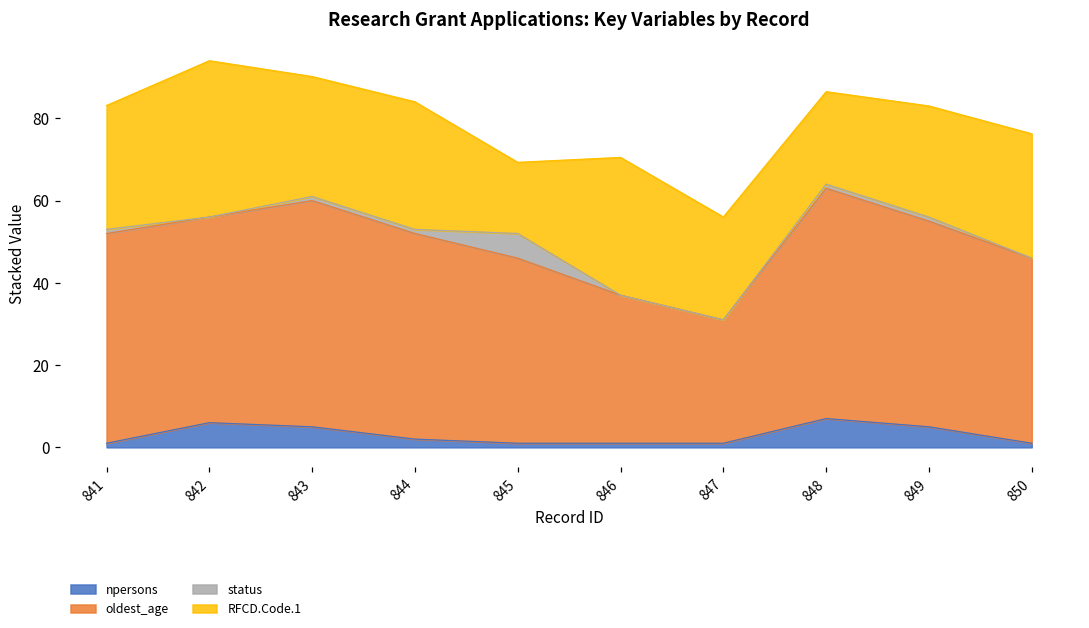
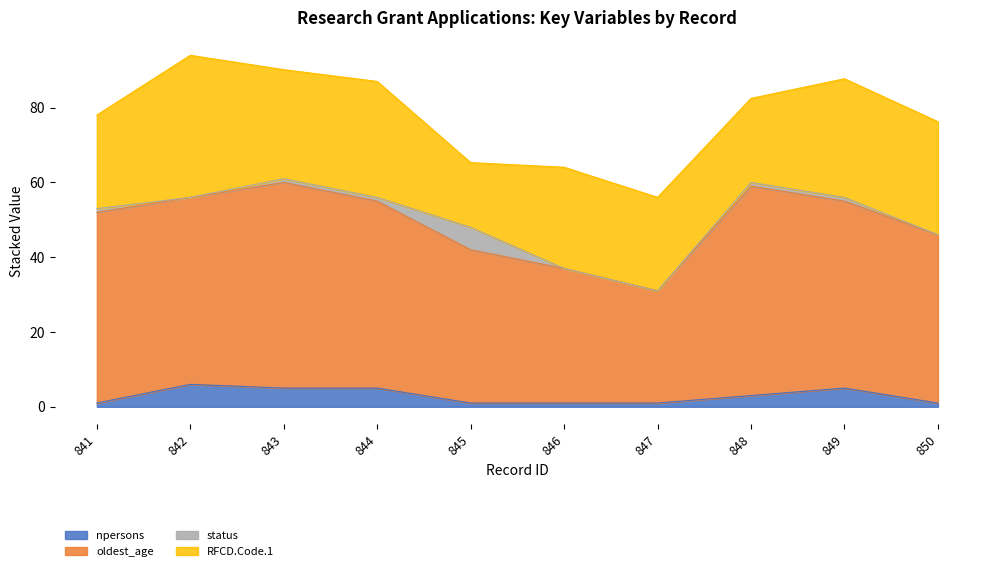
RFCD.Code.1, 841: 30 -> 25
npersons, 844: 2 -> 5
oldest_age, 845: 45 -> 41
RFCD.Code.1, 846: 34 -> 27
npersons, 848: 7 -> 3
RFCD.Code.1, 849: 27 -> 32
